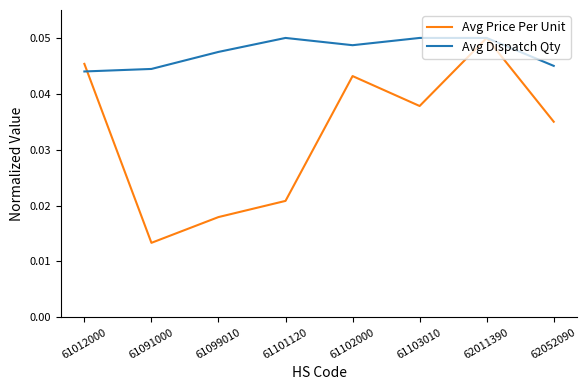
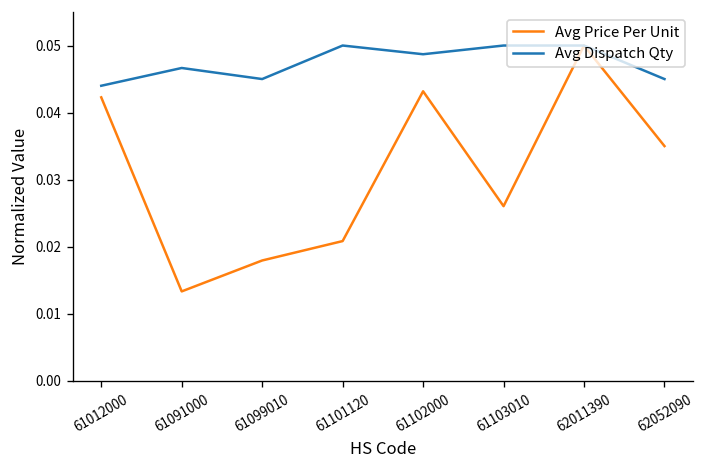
Avg Price Per Unit, 61012000: 0.045 -> 0.042
Avg Dispatch Qty, 61091000: 0.044 -> 0.047
Avg Dispatch Qty, 61099010: 0.048 -> 0.045
Avg Price Per Unit, 61103010: 0.038 -> 0.026
